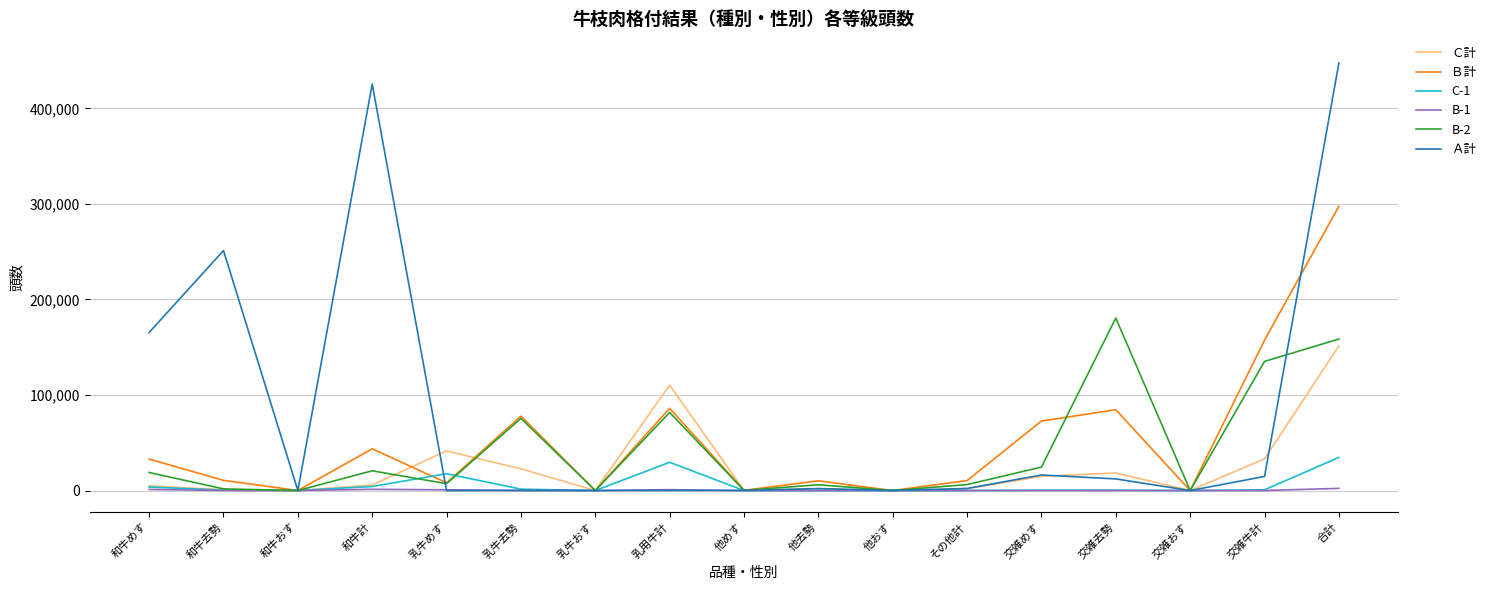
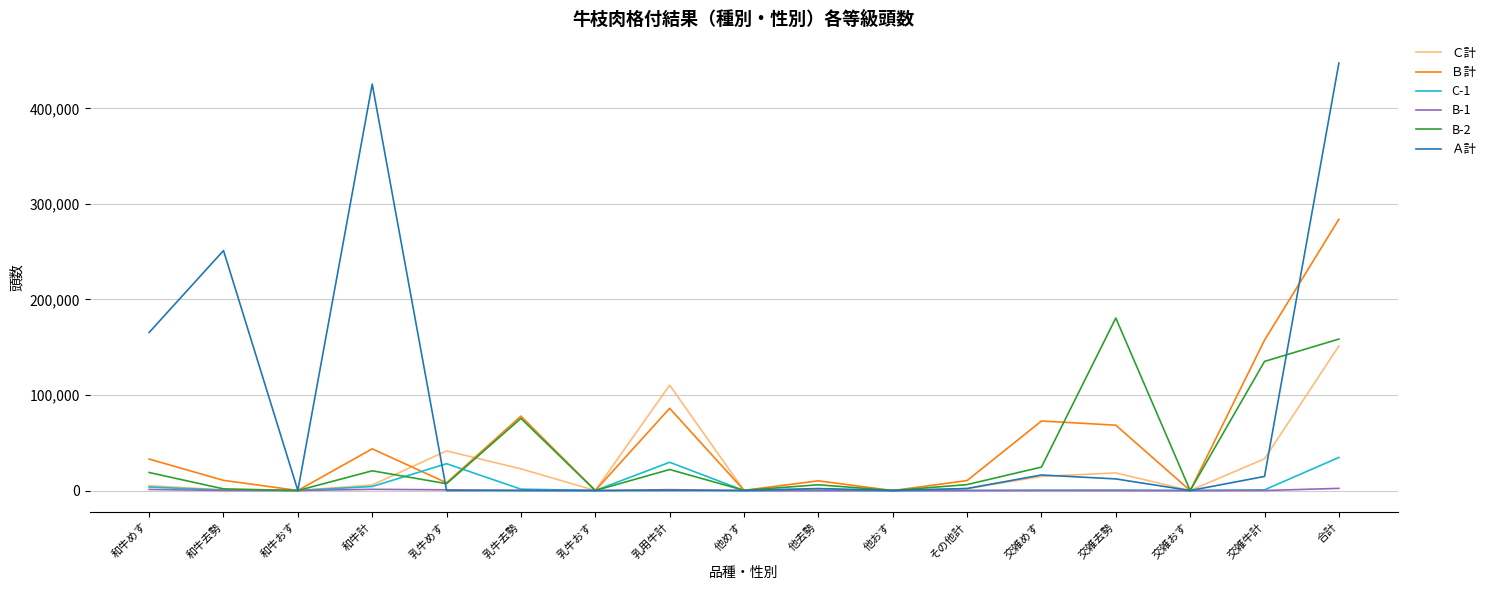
C-1, 乳牛めす: 20,000 -> 30,000
B-2, 乳用牛計: 80,000 -> 20,000
Ｂ計, 交雑去勢: 80,000 -> 70,000
Ｂ計, 合計: 300,000 -> 280,000
